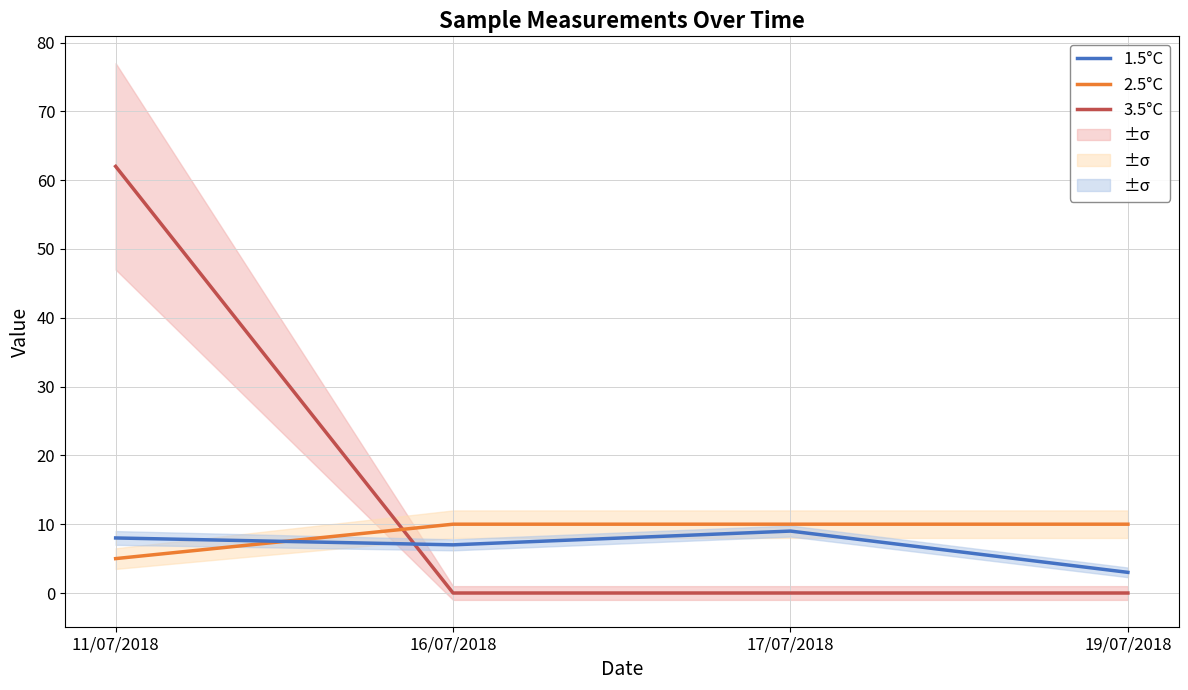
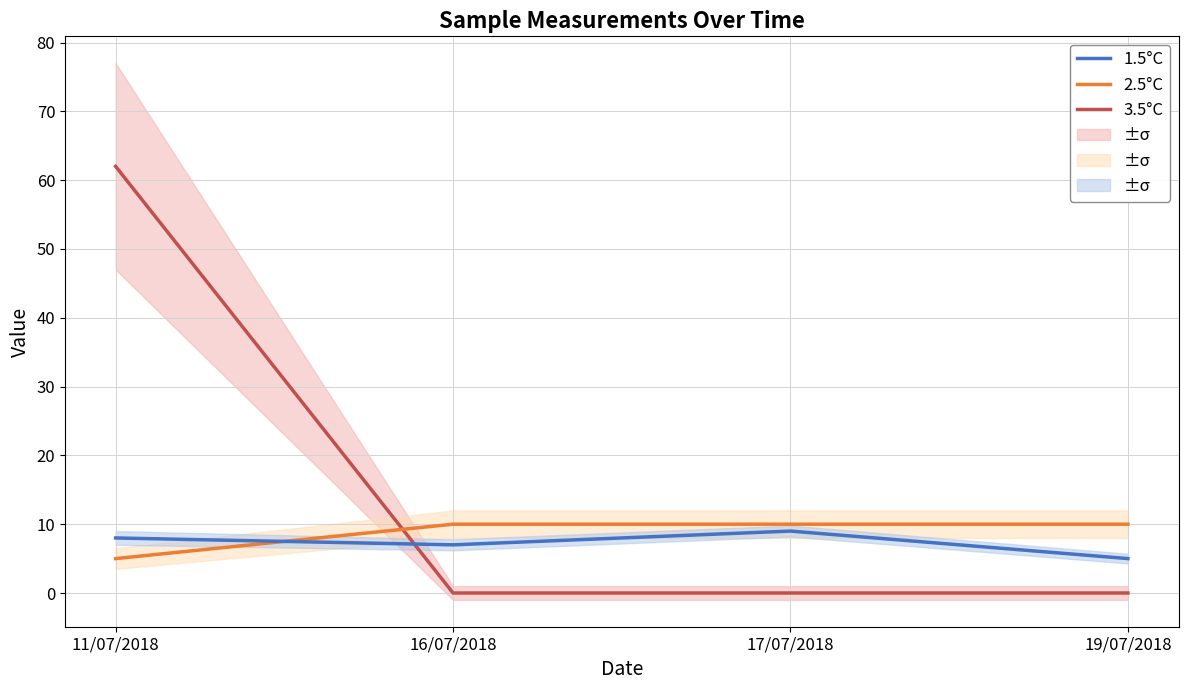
1.5°C, 19/07/2018: 3 -> 5
